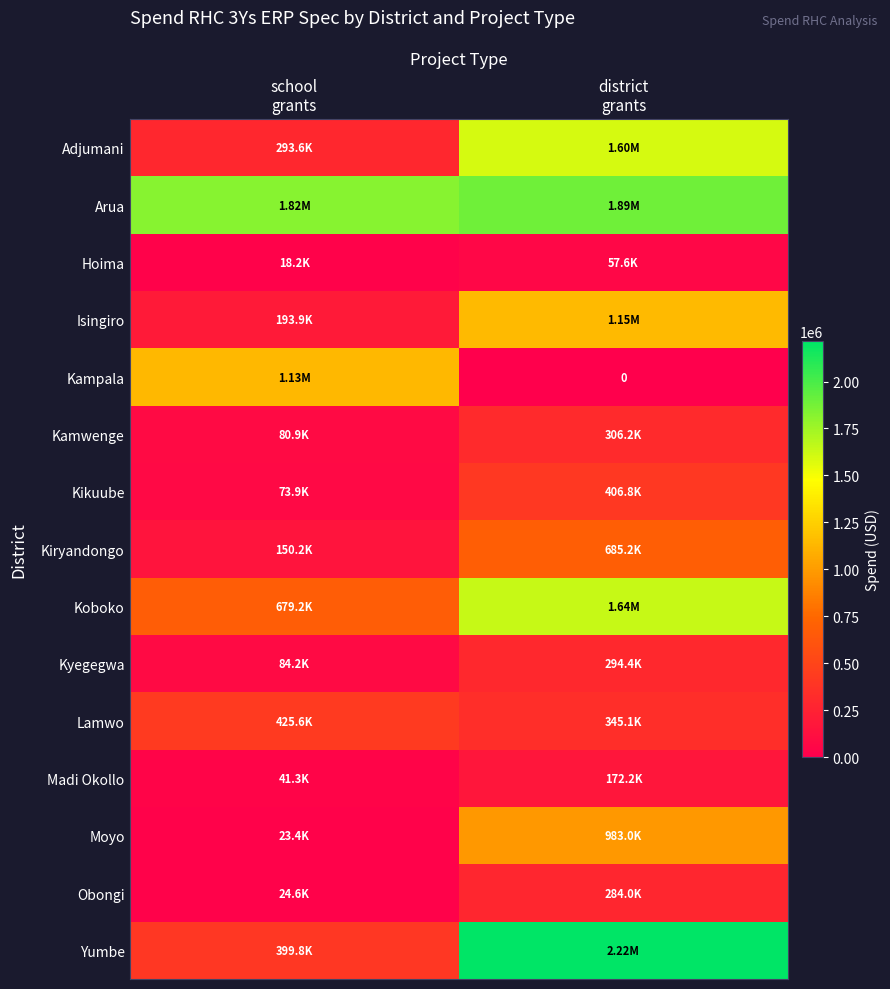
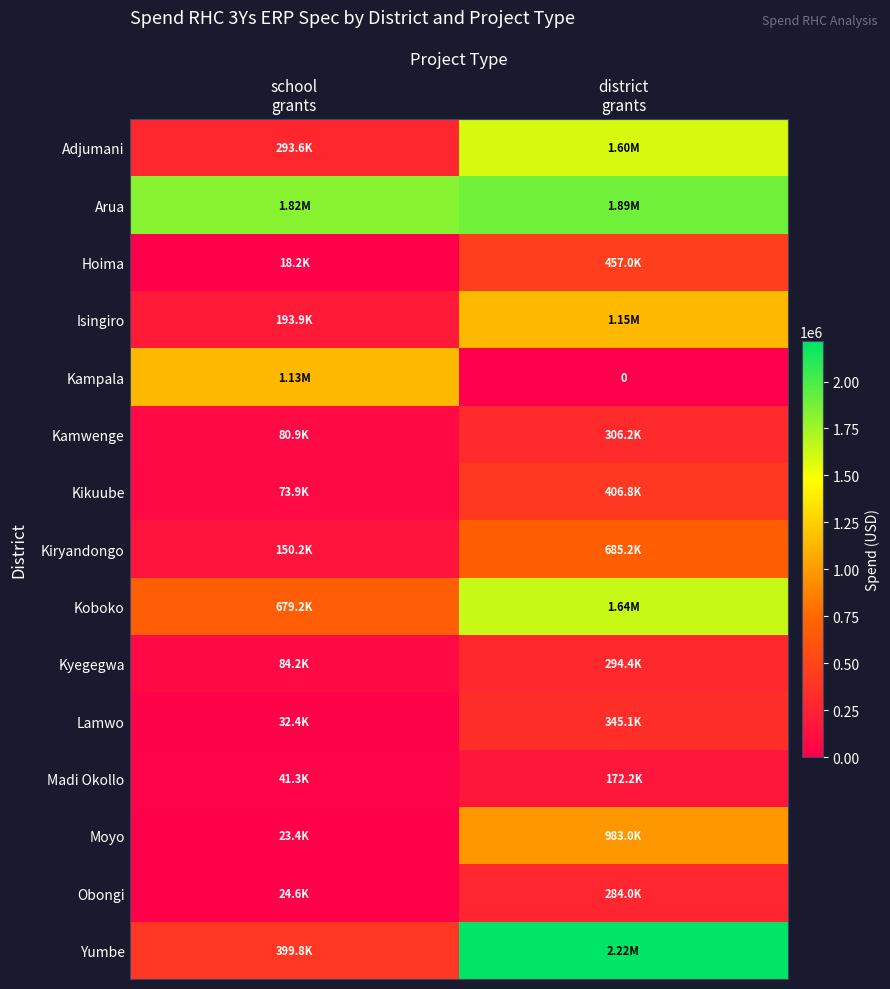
Hoima, district grants: 57.6K -> 457.0K
Lamwo, school grants: 425.6K -> 32.4K
